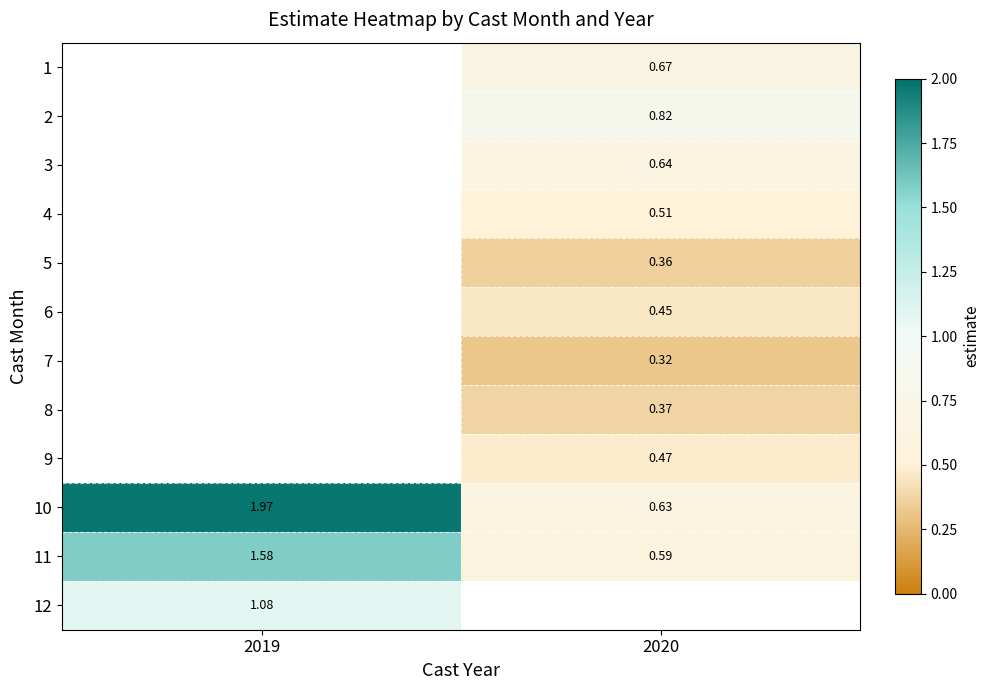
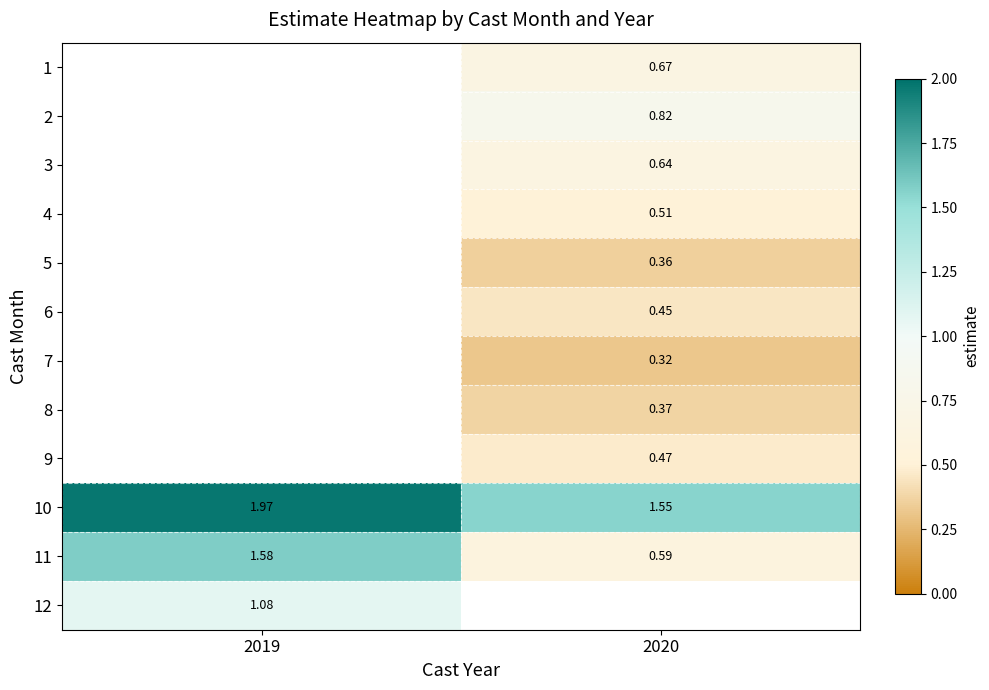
10, 2020: 0.63 -> 1.55
